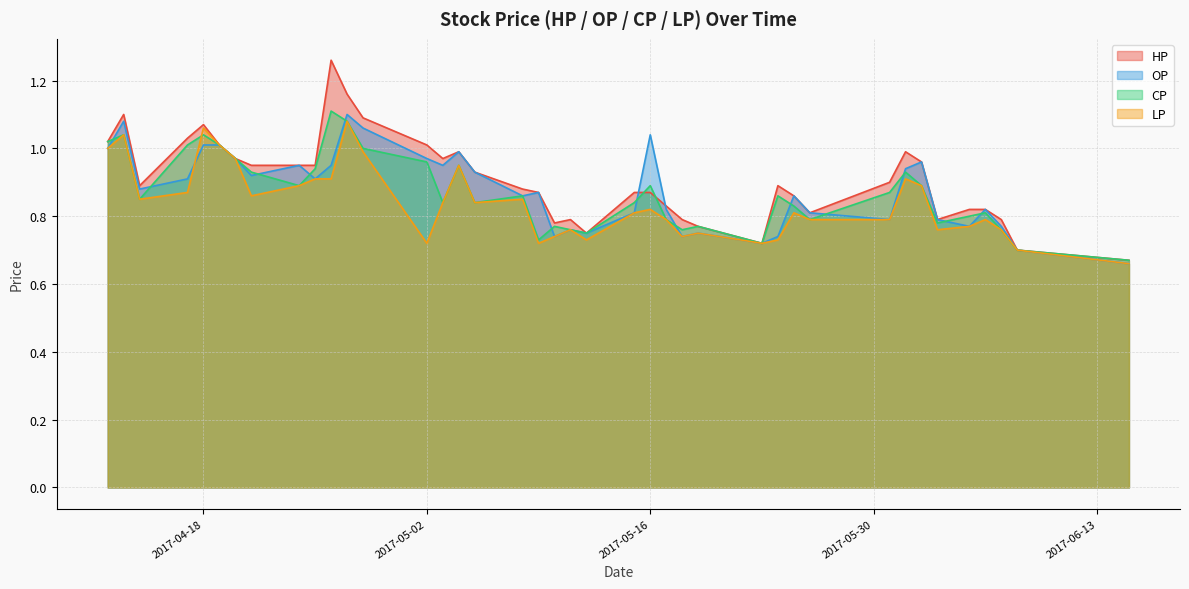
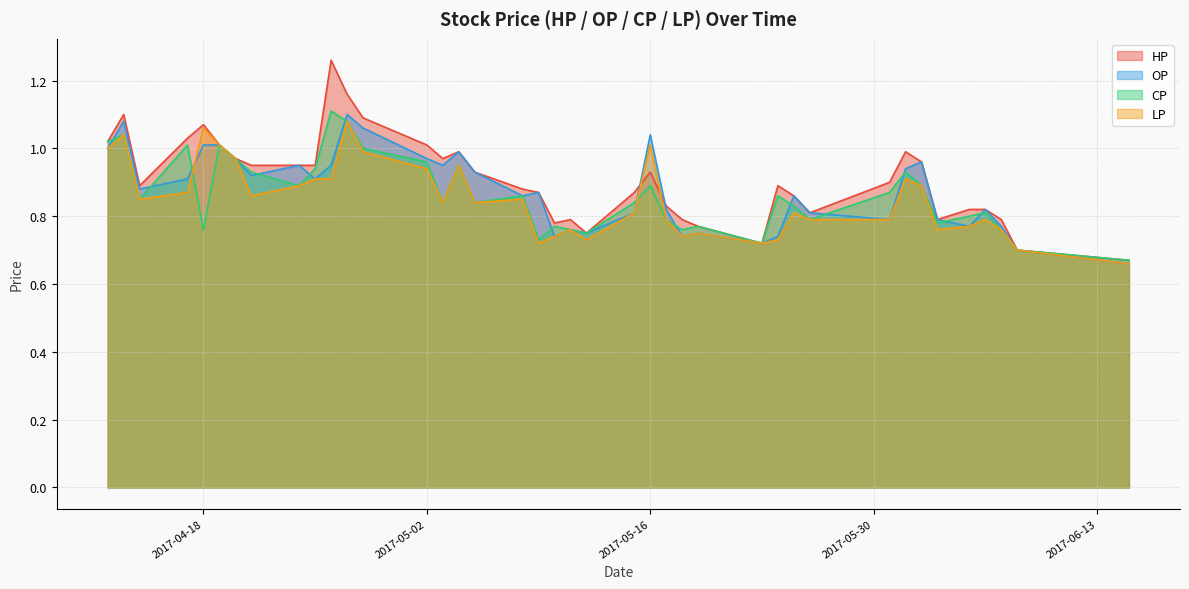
CP, 2017-04-18: 1.04 -> 0.76
LP, 2017-05-02: 0.72 -> 0.94
HP, 2017-05-16: 0.87 -> 0.93
LP, 2017-05-16: 0.82 -> 1.01
